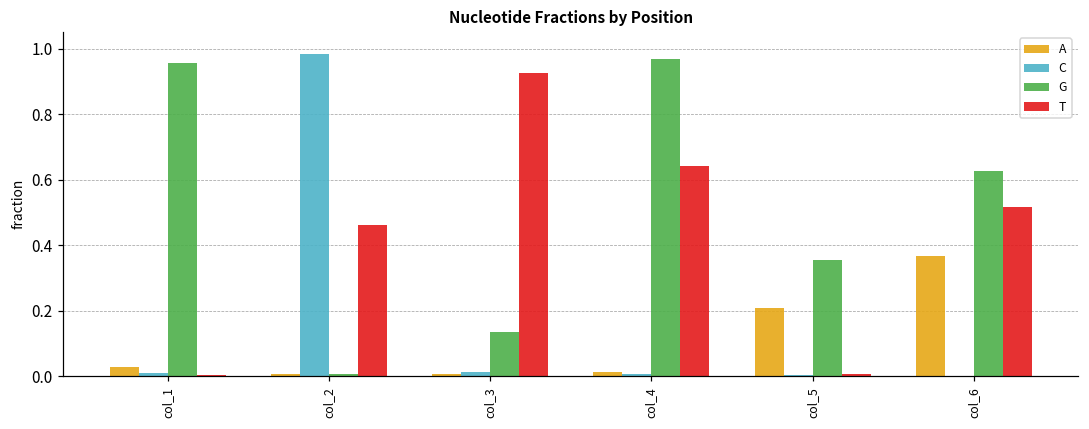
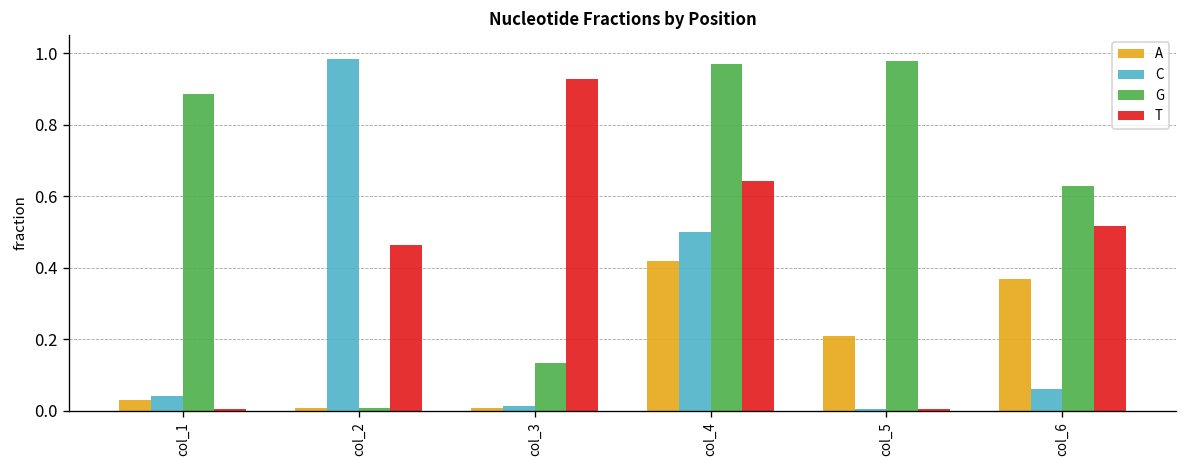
C, col_1: 0.01 -> 0.04
G, col_1: 0.95 -> 0.89
A, col_4: 0.01 -> 0.42
C, col_4: 0.01 -> 0.50
G, col_5: 0.35 -> 0.98
C, col_6: 0.00 -> 0.06
